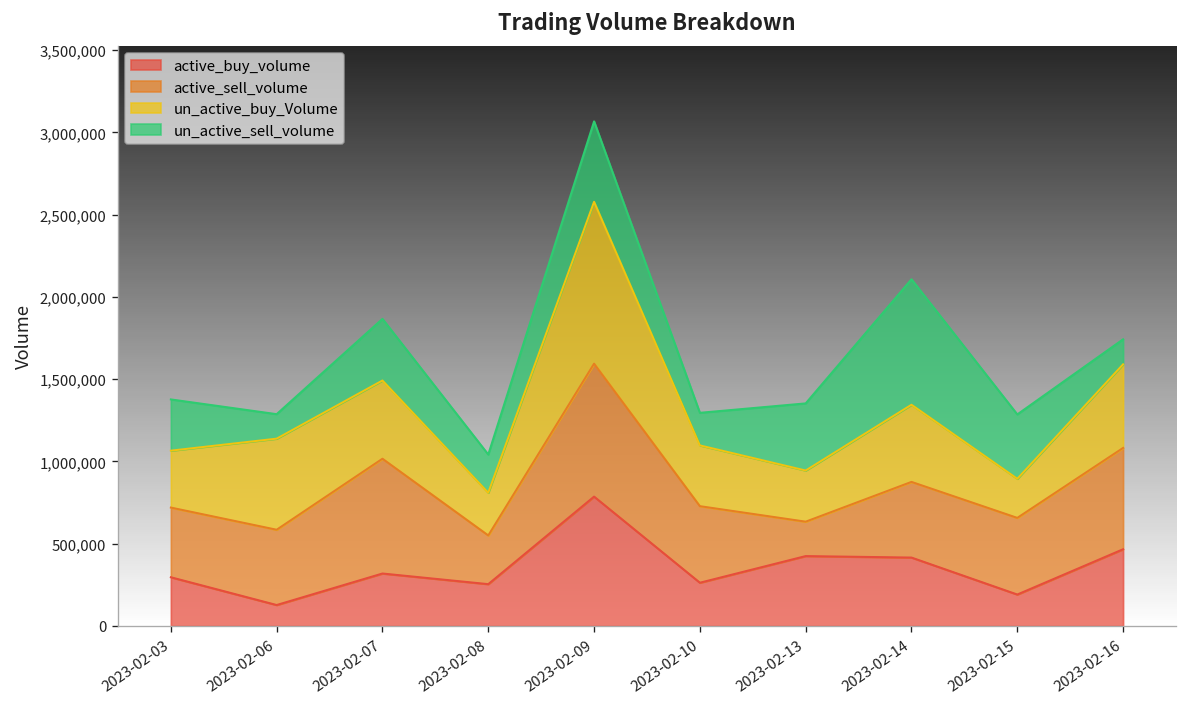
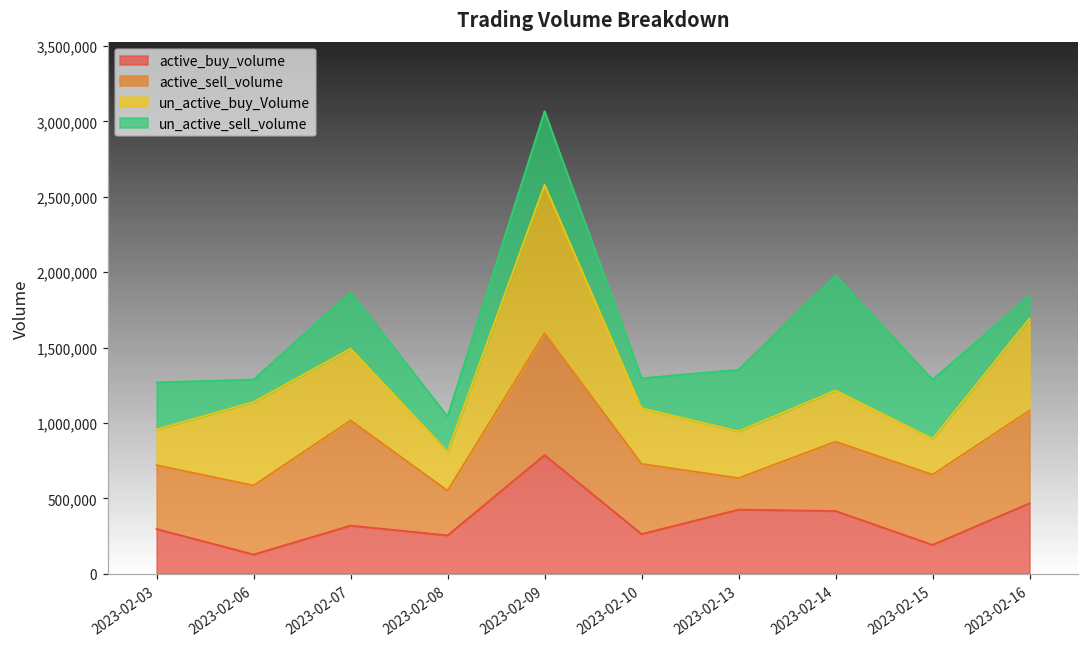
un_active_buy_Volume, 2023-02-03: 350,000 -> 240,000
un_active_buy_Volume, 2023-02-14: 470,000 -> 340,000
un_active_buy_Volume, 2023-02-16: 510,000 -> 610,000
